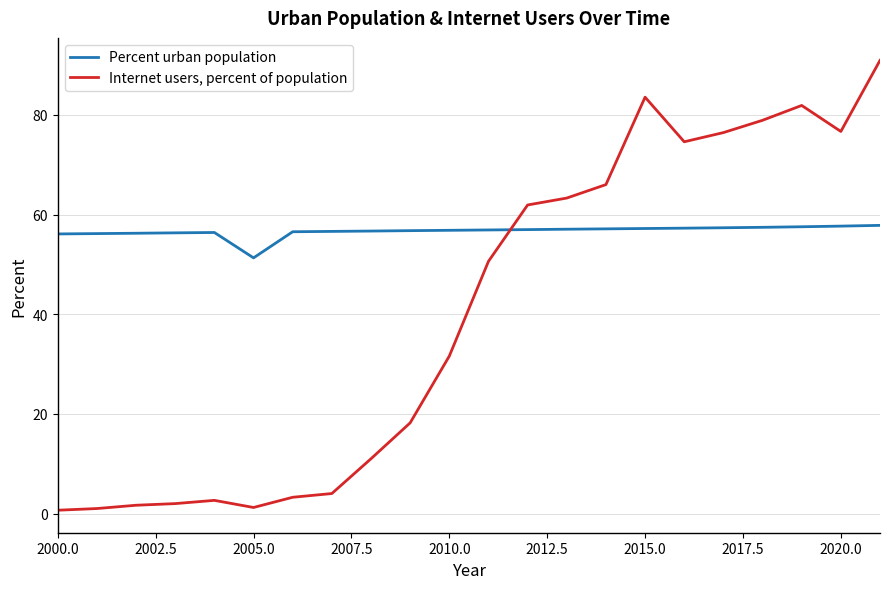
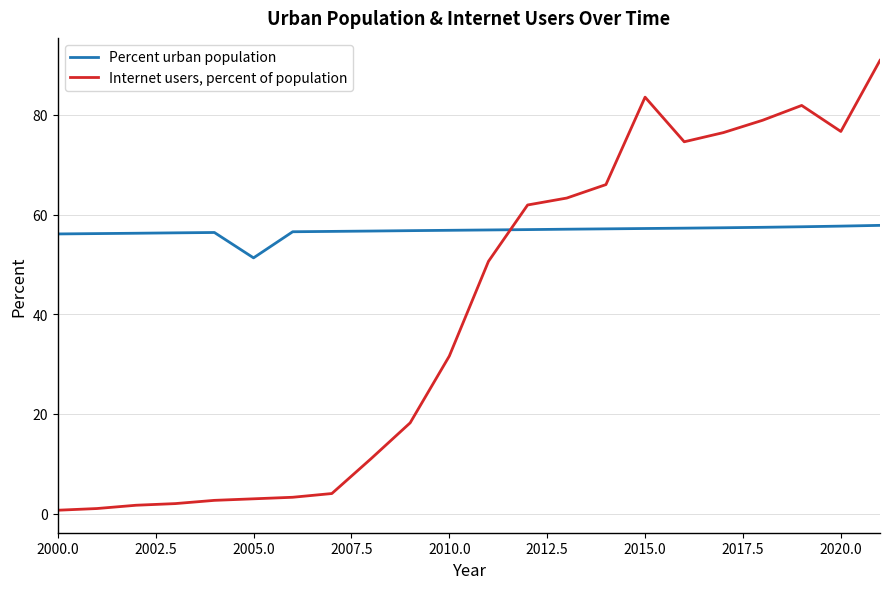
Internet users, percent of population, 2005.0: 1 -> 3
